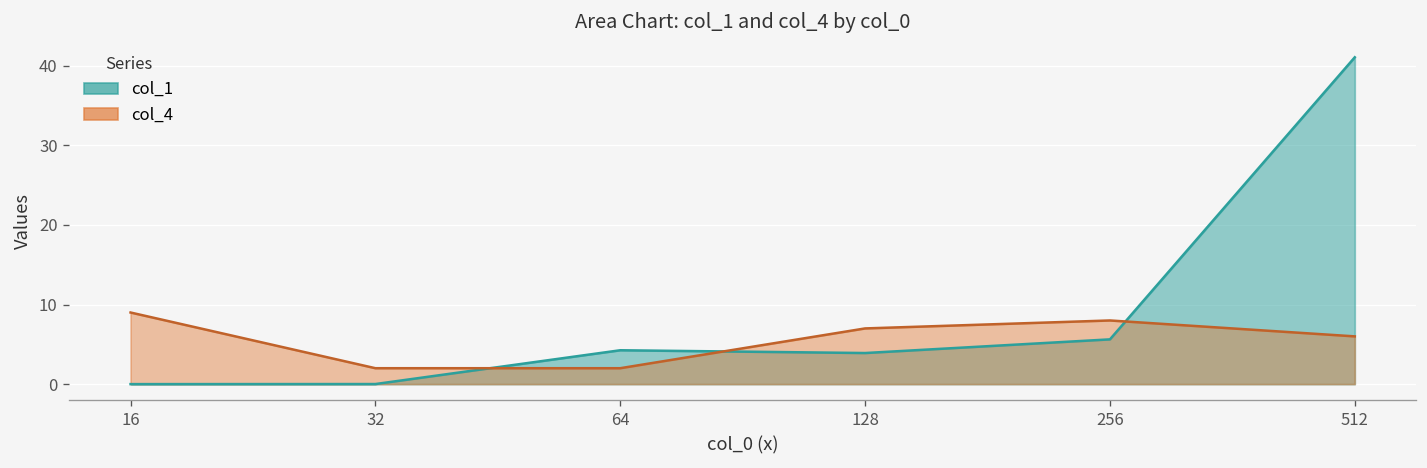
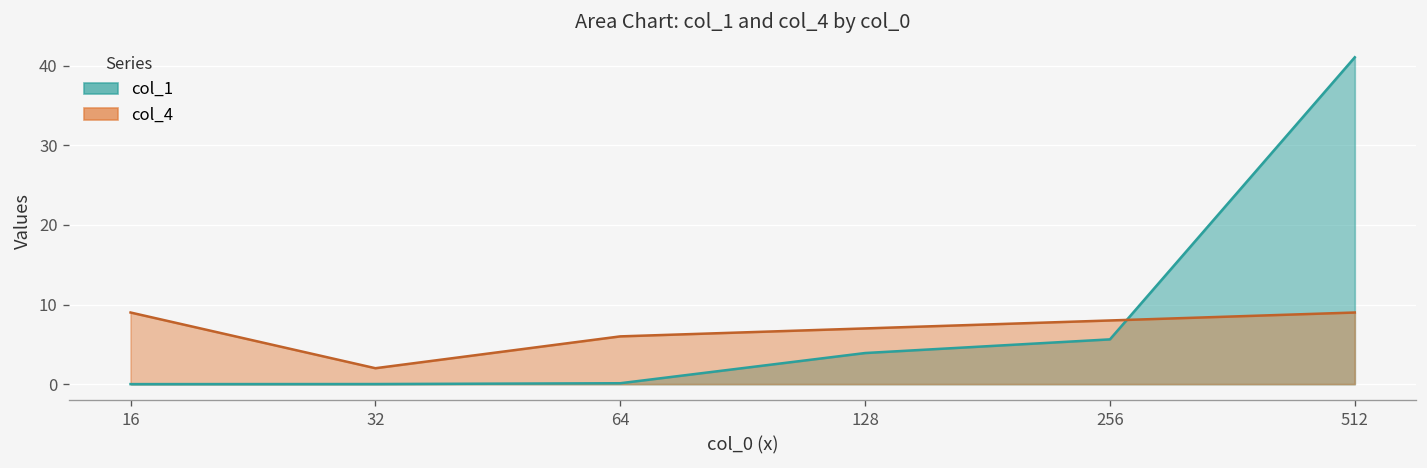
col_1, 64: 4 -> 0
col_4, 64: 2 -> 6
col_4, 512: 6 -> 9
